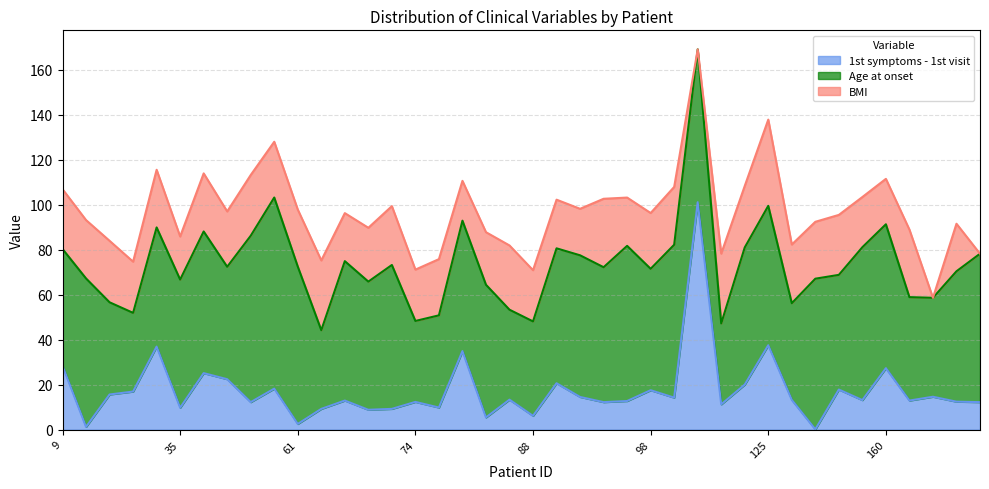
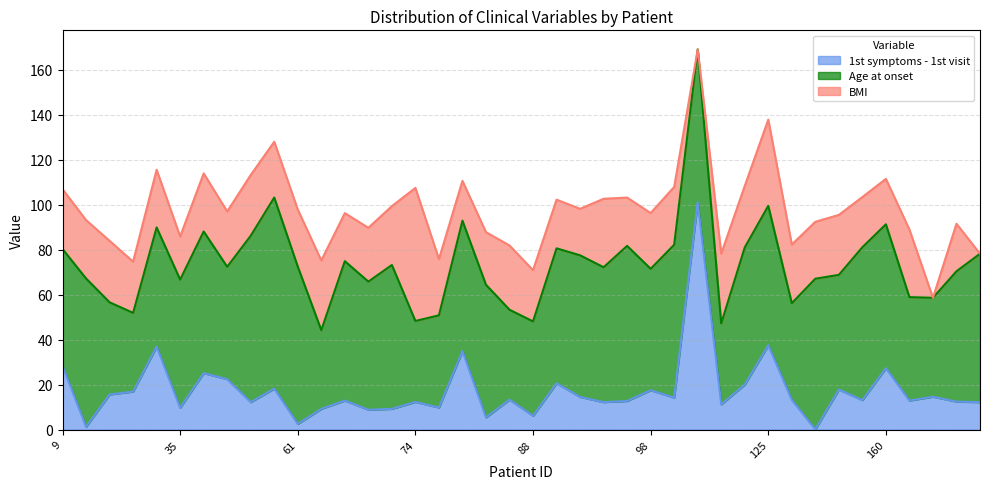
BMI, 74: 23 -> 59
